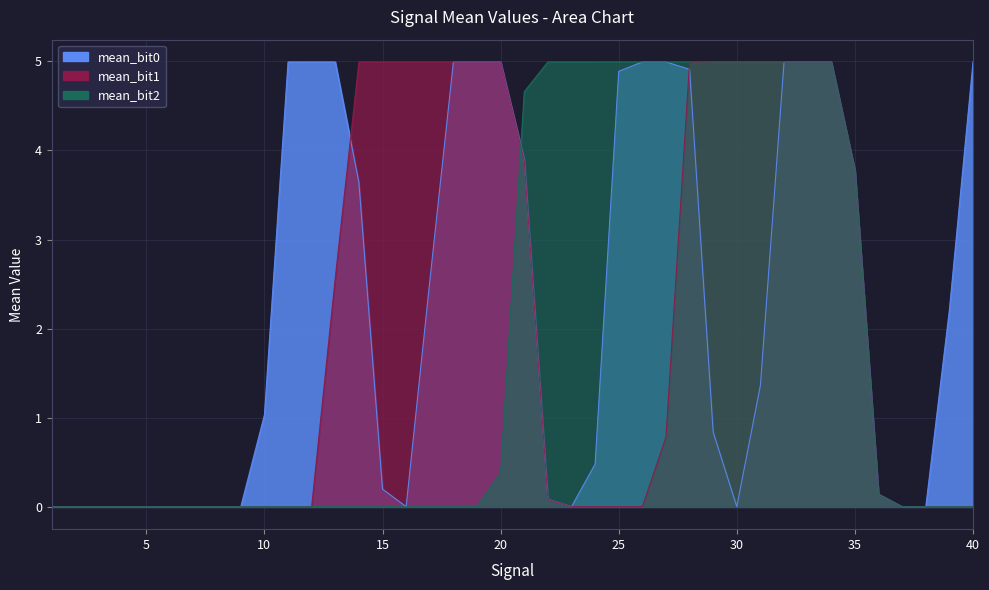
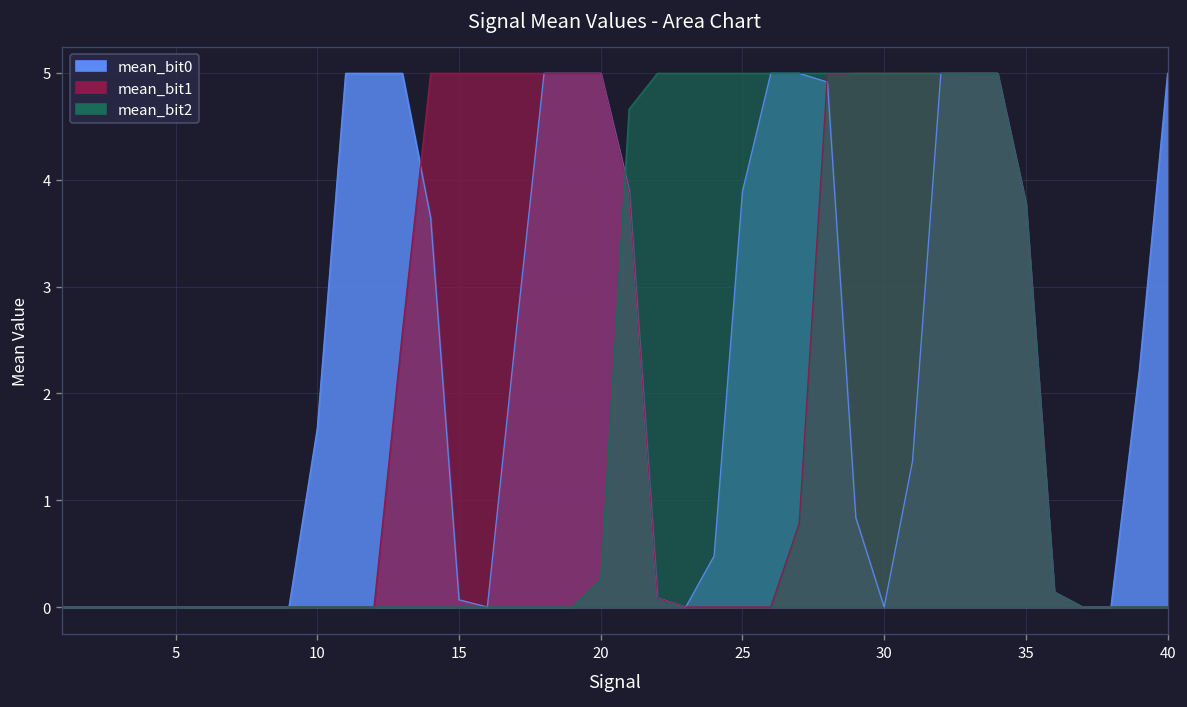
mean_bit0, 10: 1.0 -> 1.7
mean_bit0, 15: 0.2 -> 0.1
mean_bit2, 20: 0.4 -> 0.3
mean_bit0, 25: 4.9 -> 3.9
